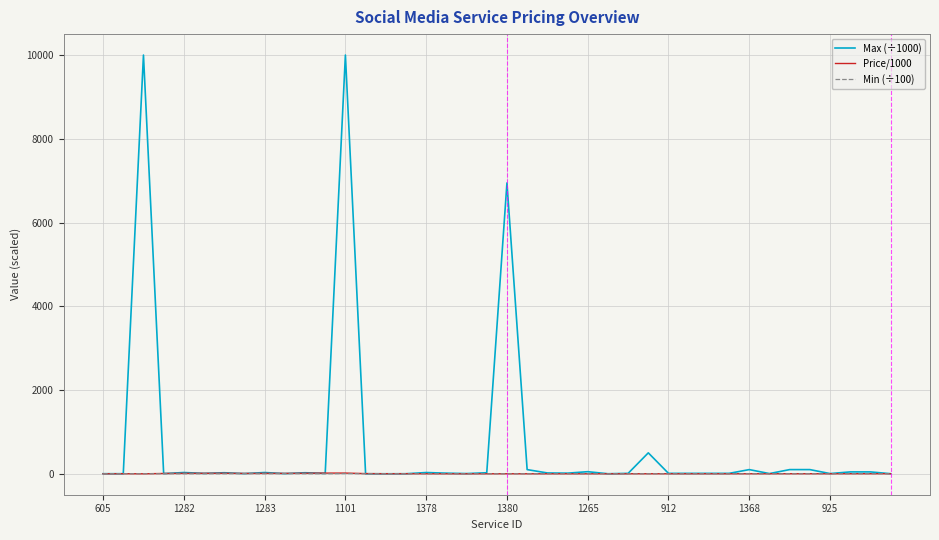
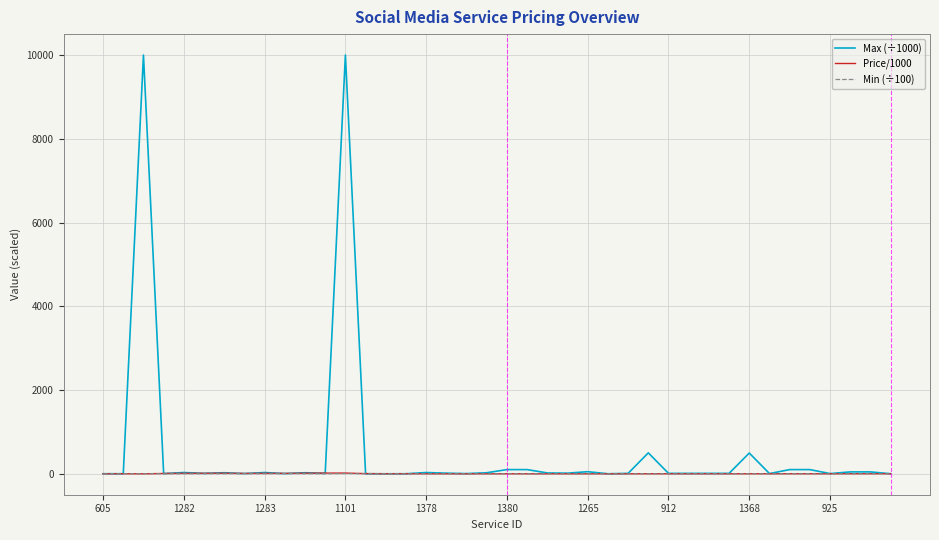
Max (÷1000), 1380: 6900 -> 100
Max (÷1000), 1368: 100 -> 500
